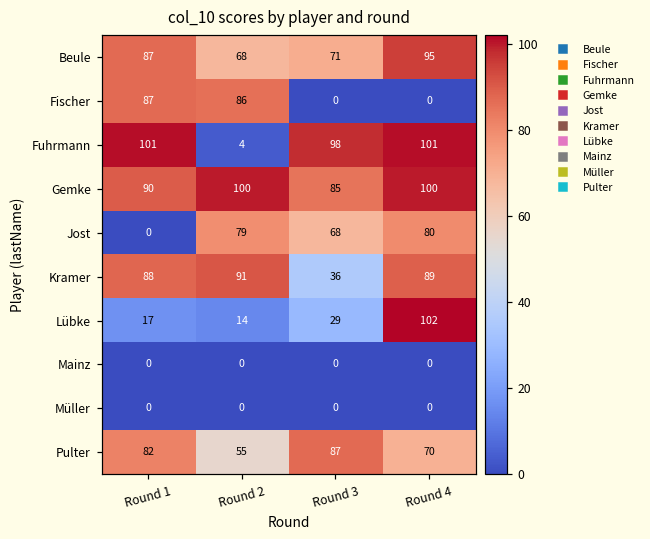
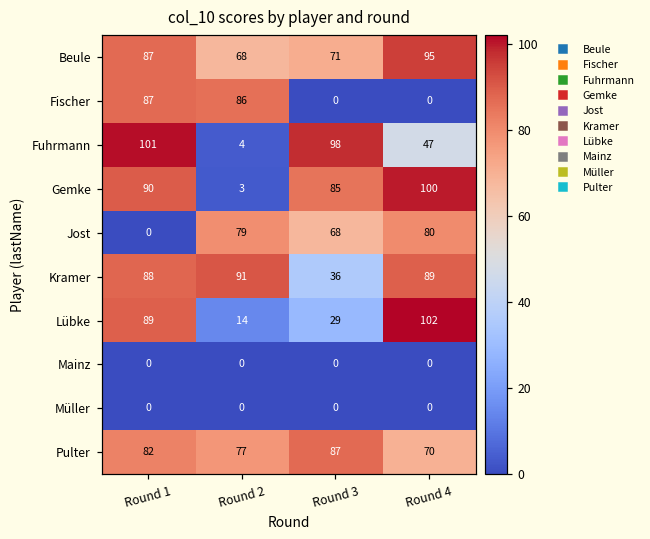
Fuhrmann, Round 4: 101 -> 47
Gemke, Round 2: 100 -> 3
Lübke, Round 1: 17 -> 89
Pulter, Round 2: 55 -> 77
